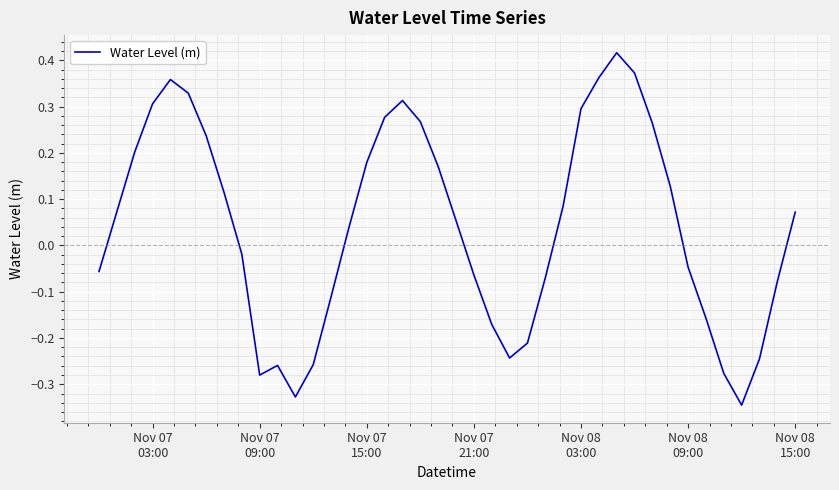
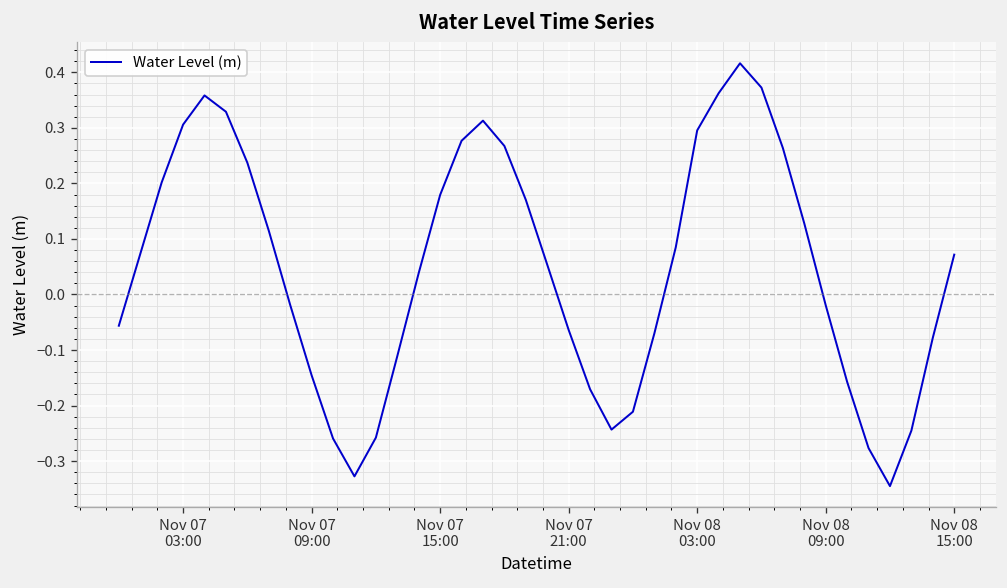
Nov 07 09:00: -0.28 -> -0.15
Nov 08 09:00: -0.05 -> -0.02
